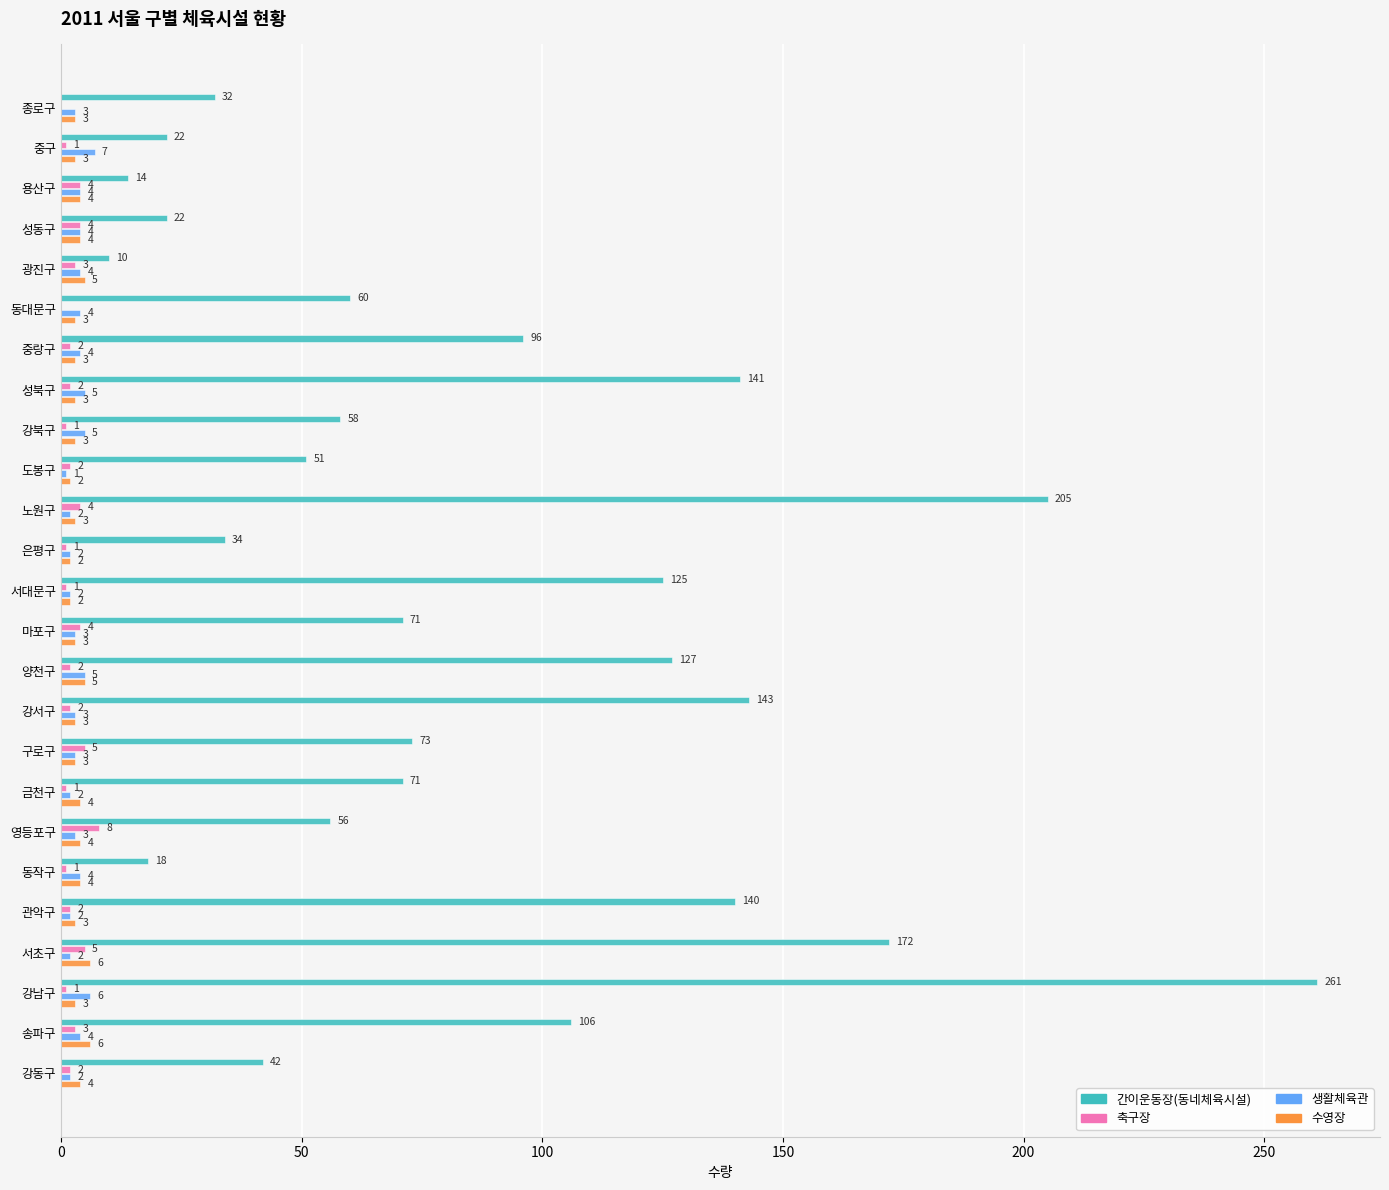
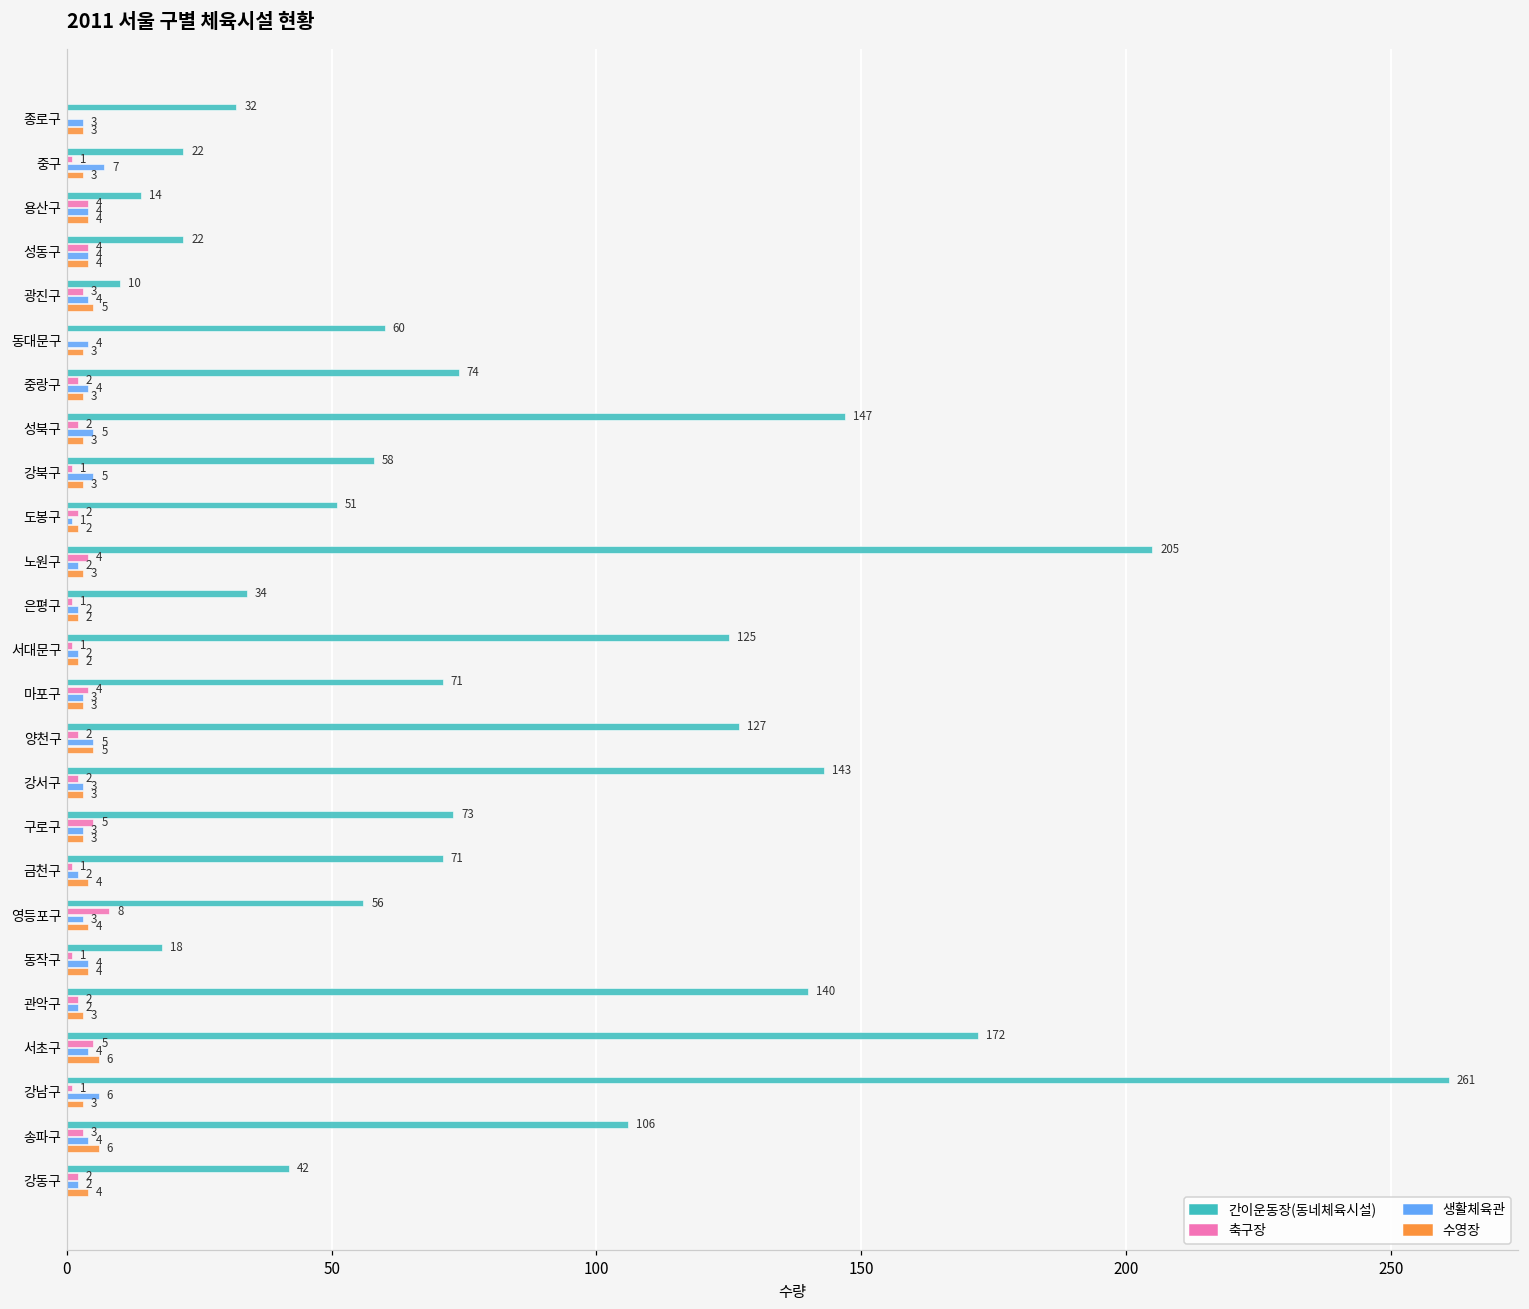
간이운동장(동네체육시설), 중랑구: 96 -> 74
간이운동장(동네체육시설), 성북구: 141 -> 147
생활체육관, 서초구: 2 -> 4
